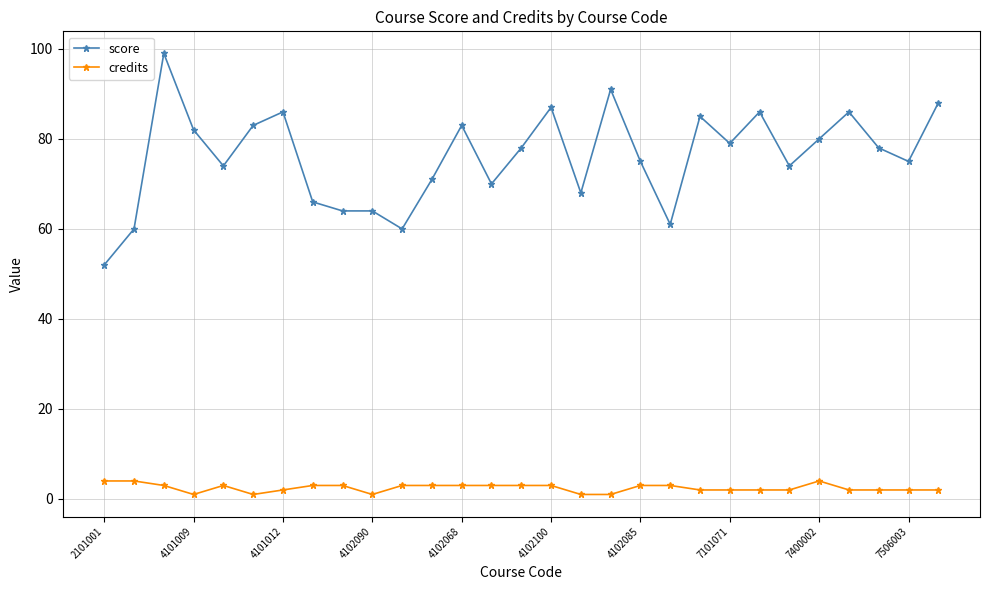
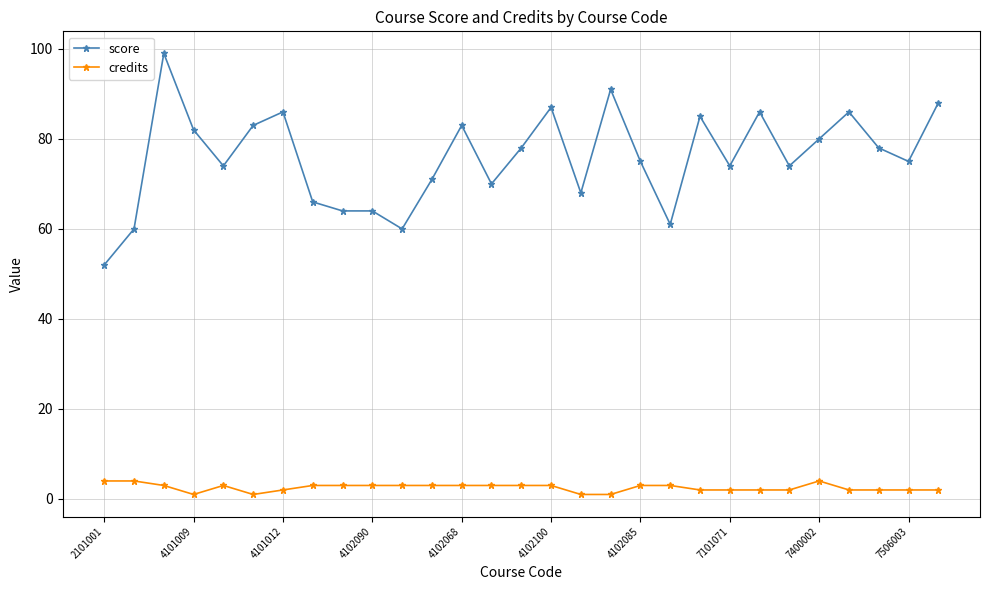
credits, 4102090: 1 -> 3
score, 7101071: 79 -> 74
